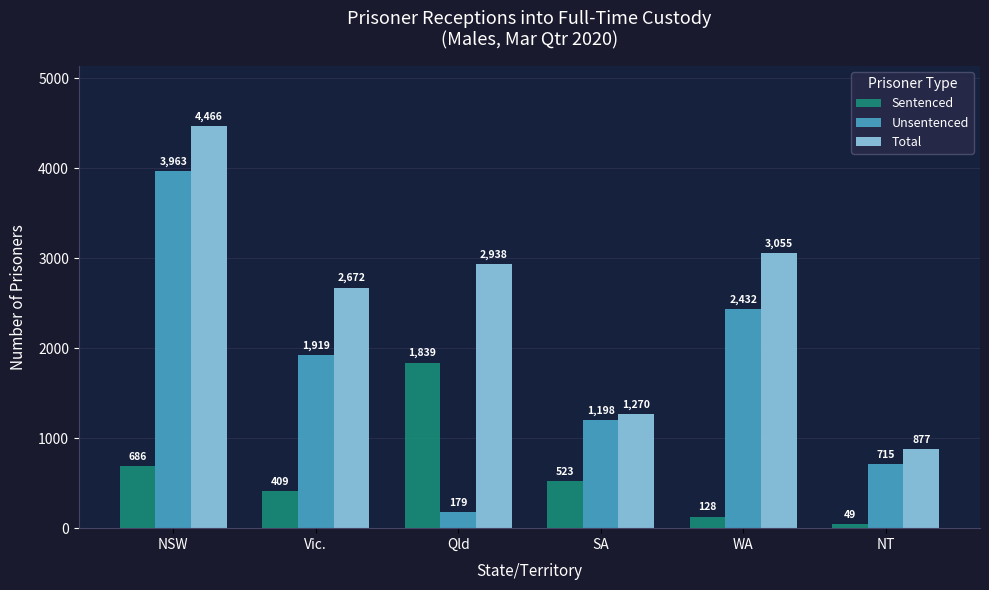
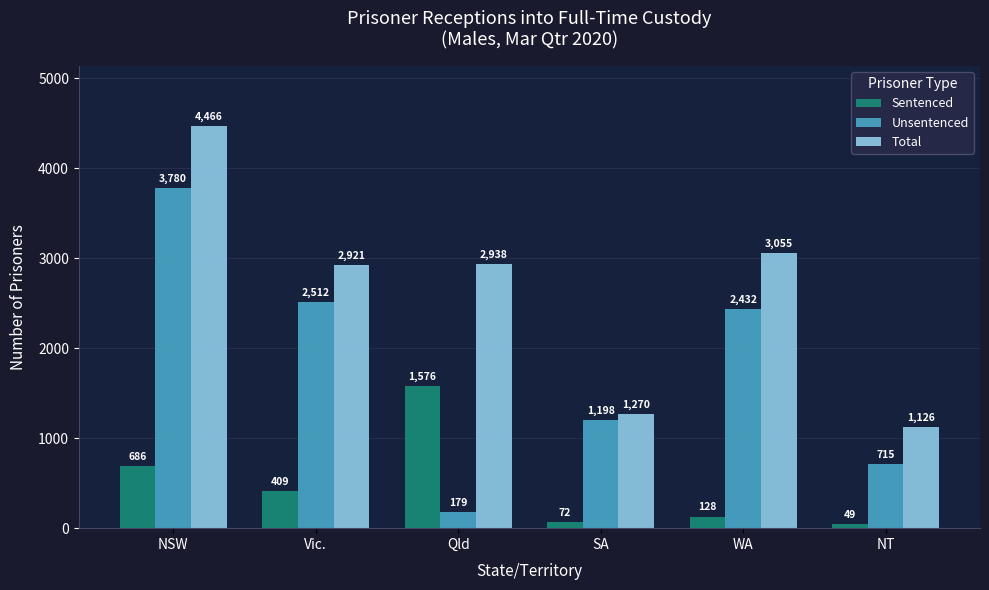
Unsentenced, NSW: 3,963 -> 3,780
Unsentenced, Vic.: 1,919 -> 2,512
Total, Vic.: 2,672 -> 2,921
Sentenced, Qld: 1,839 -> 1,576
Sentenced, SA: 523 -> 72
Total, NT: 877 -> 1,126
